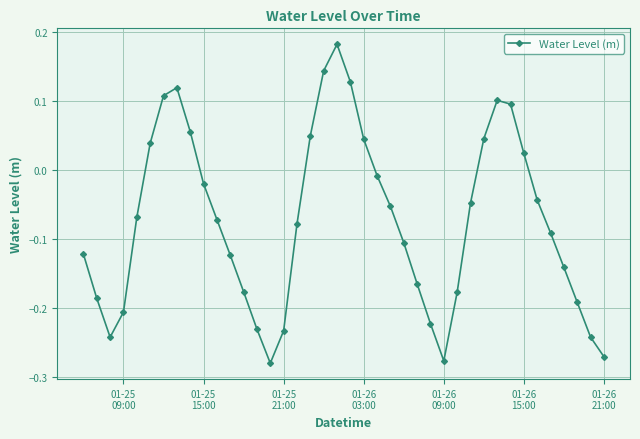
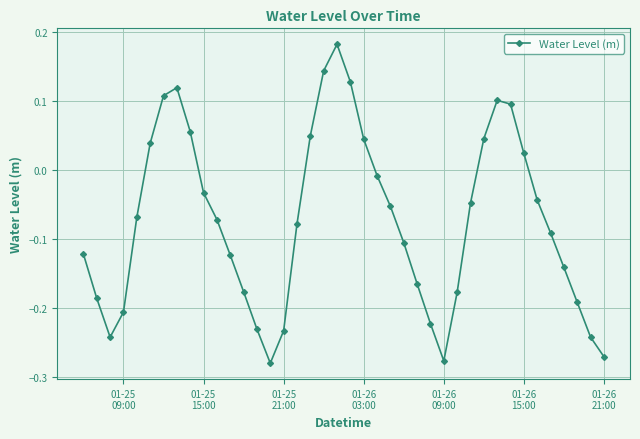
01-25 15:00: -0.02 -> -0.03
